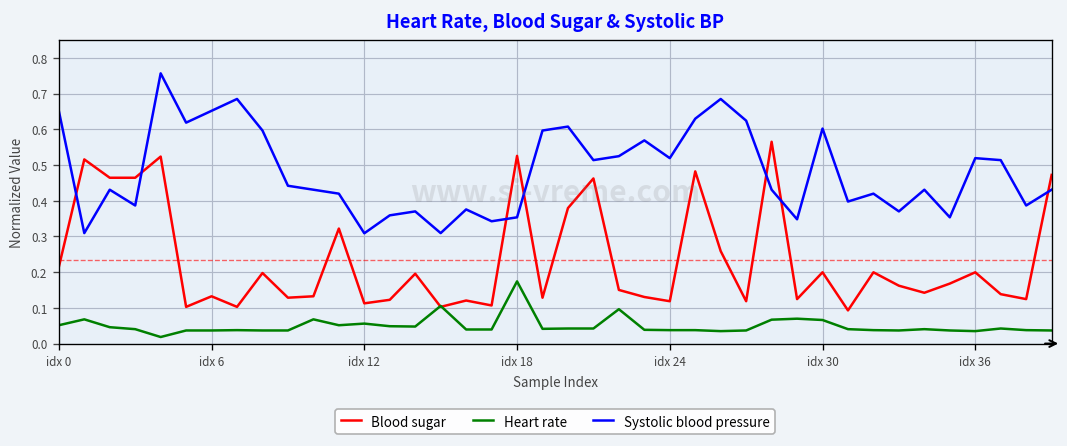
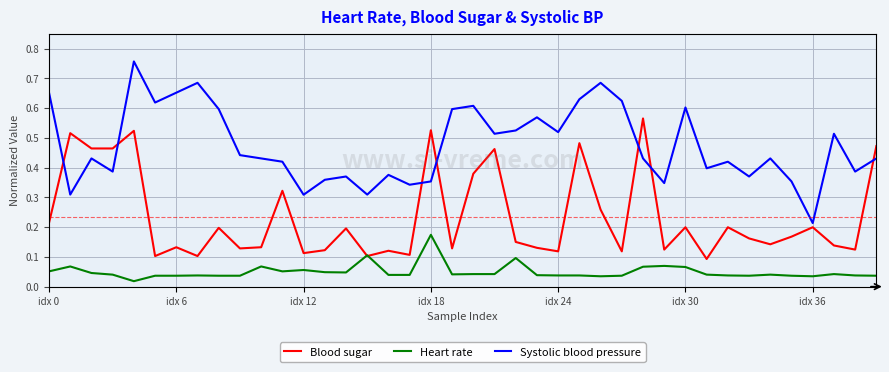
Systolic blood pressure, idx 36: 0.52 -> 0.21
